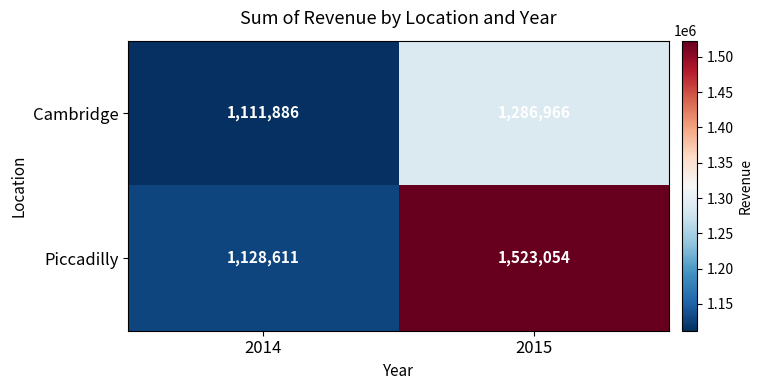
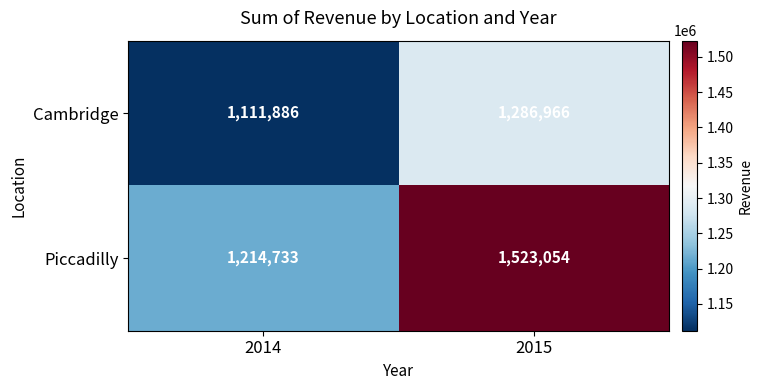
Piccadilly, 2014: 1,128,611 -> 1,214,733
